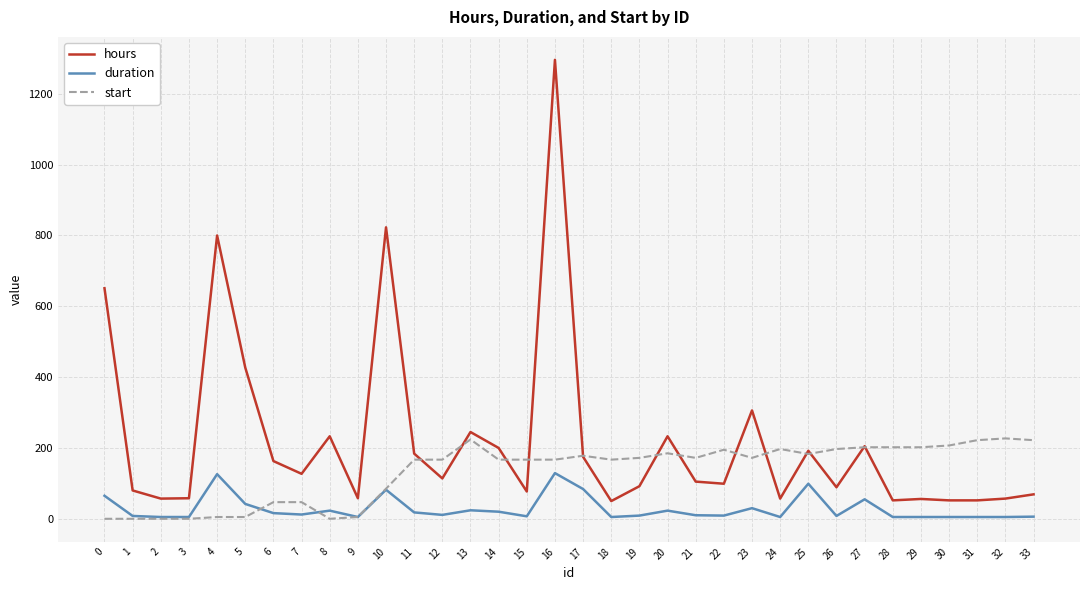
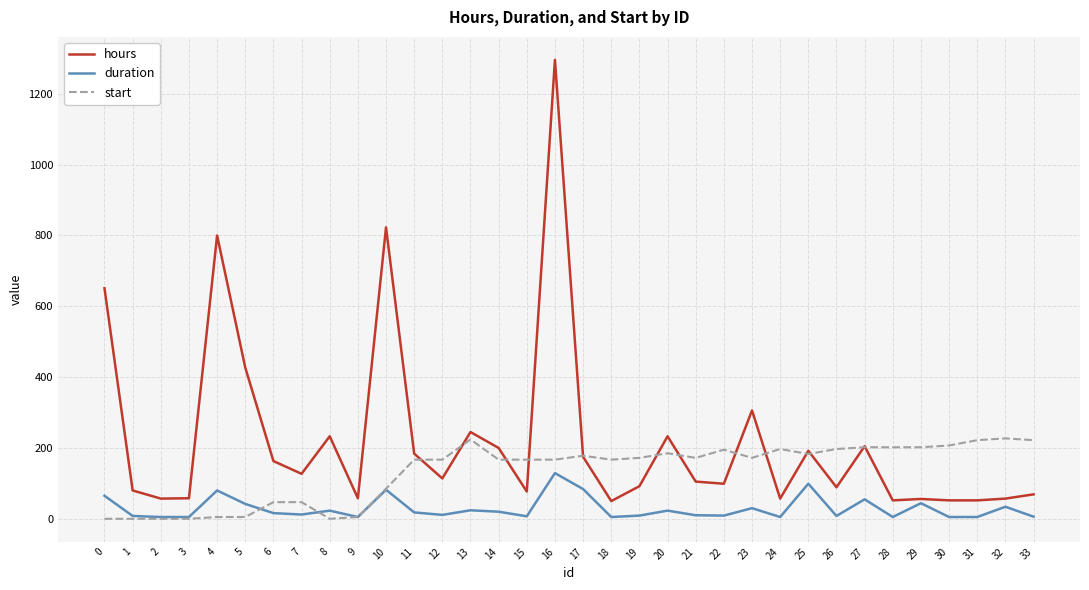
duration, 4: 130 -> 80
duration, 29: 10 -> 40
duration, 32: 10 -> 30
